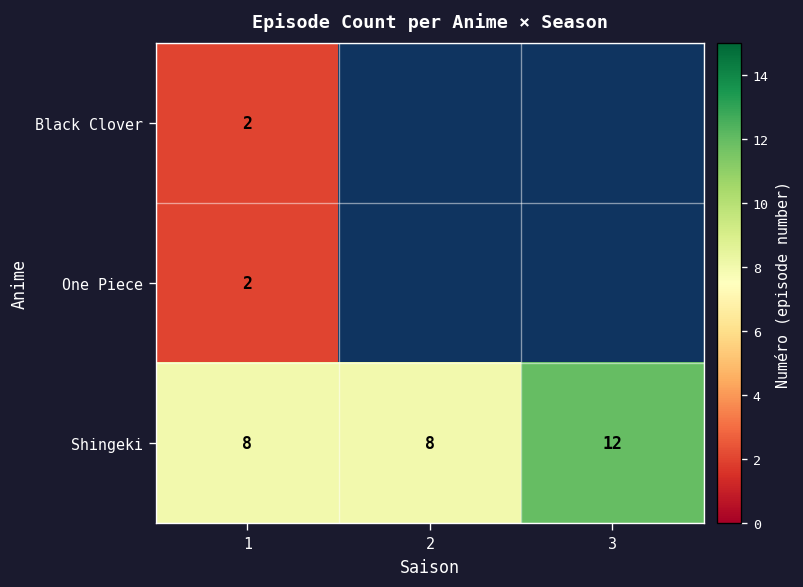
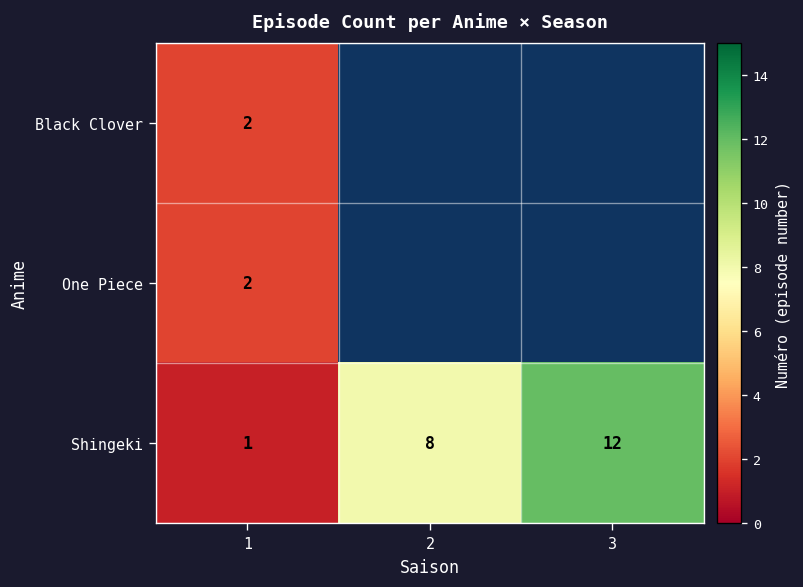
Shingeki, 1: 8 -> 1
